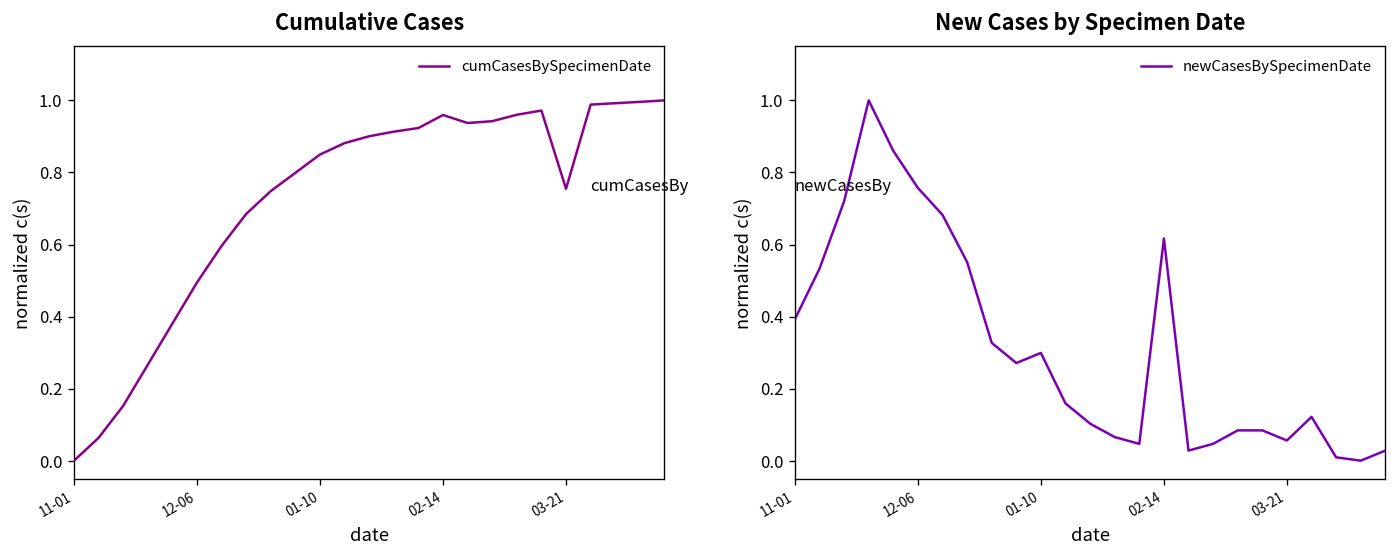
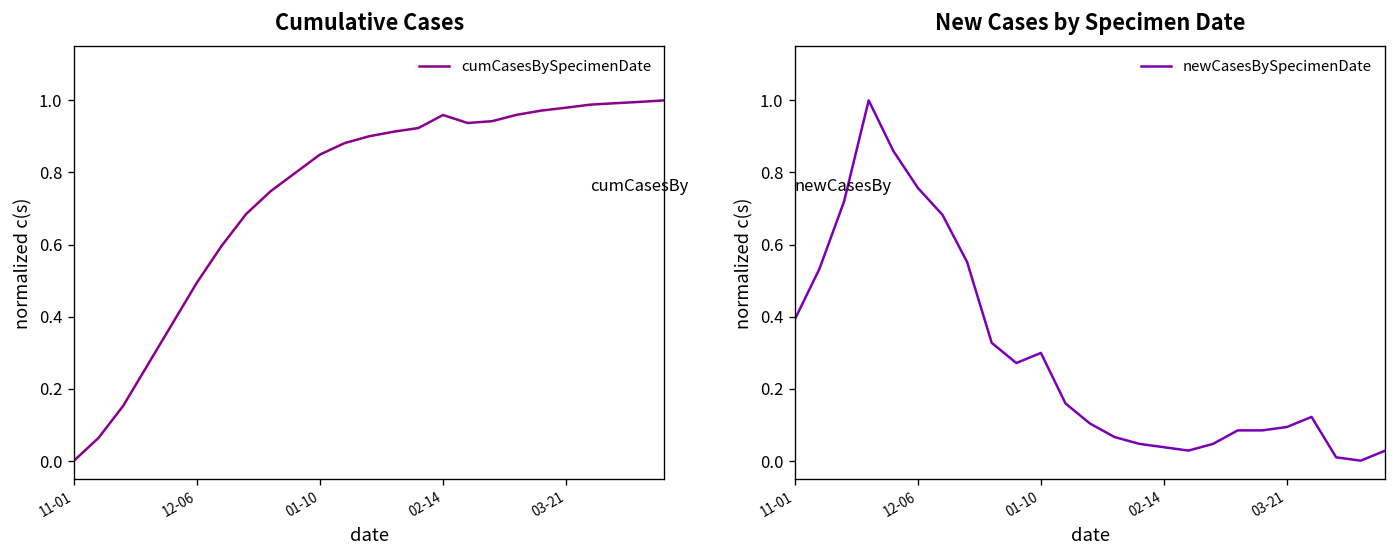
Cumulative Cases, 03-21: 0.75 -> 0.98
New Cases by Specimen Date, 02-14: 0.62 -> 0.04
New Cases by Specimen Date, 03-21: 0.06 -> 0.09
